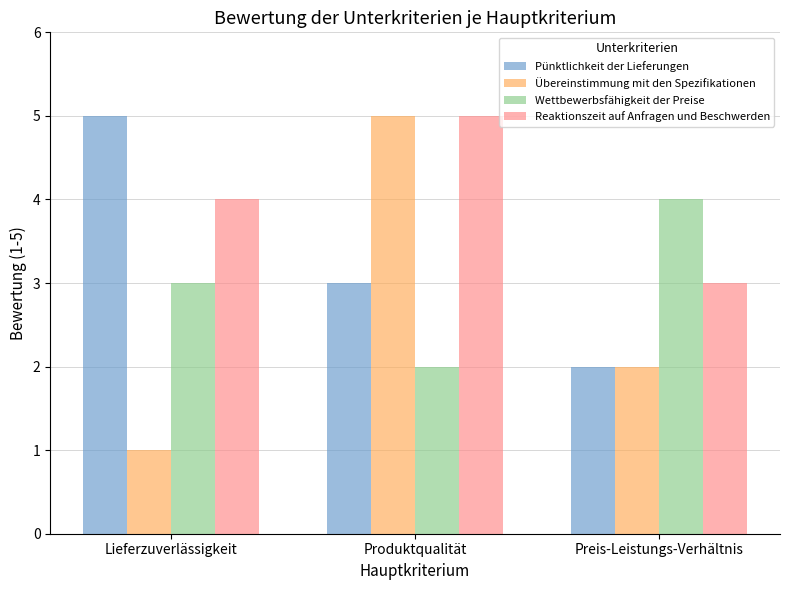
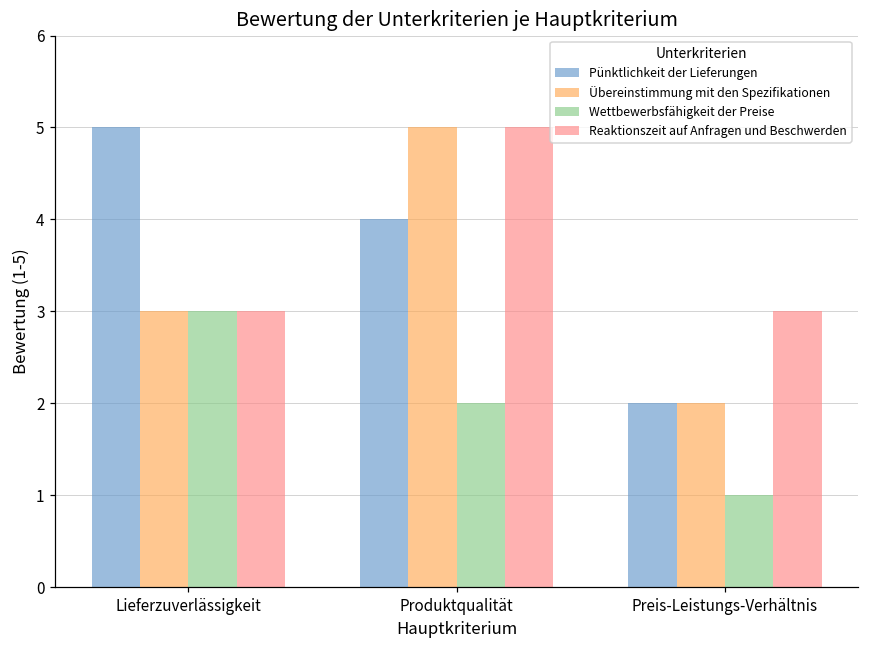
Übereinstimmung mit den Spezifikationen, Lieferzuverlässigkeit: 1 -> 3
Reaktionszeit auf Anfragen und Beschwerden, Lieferzuverlässigkeit: 4 -> 3
Pünktlichkeit der Lieferungen, Produktqualität: 3 -> 4
Wettbewerbsfähigkeit der Preise, Preis-Leistungs-Verhältnis: 4 -> 1
